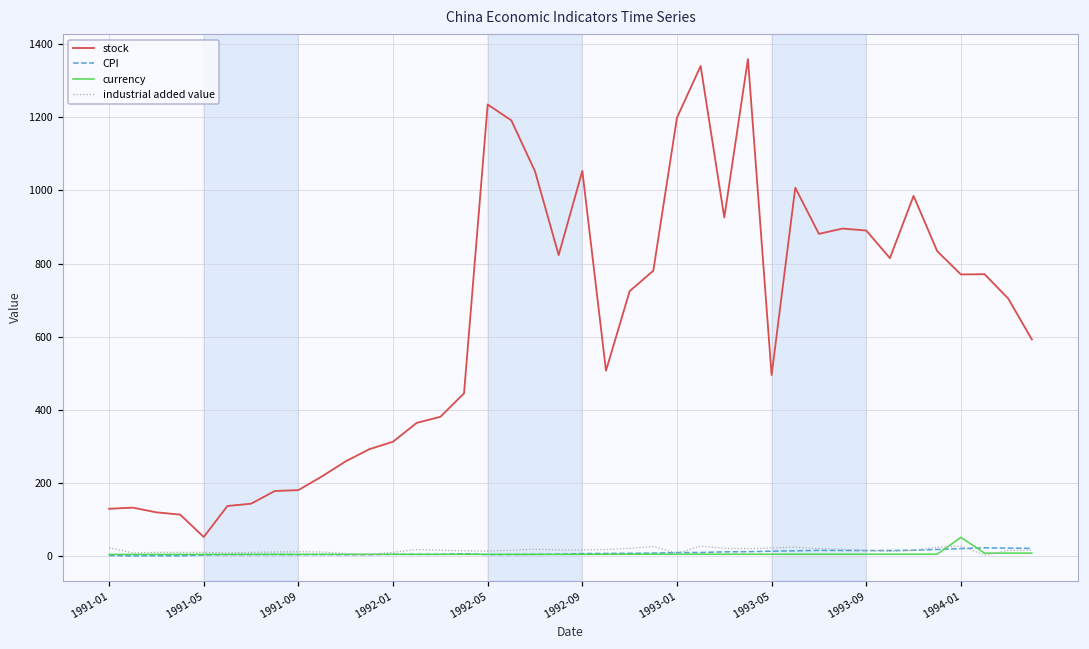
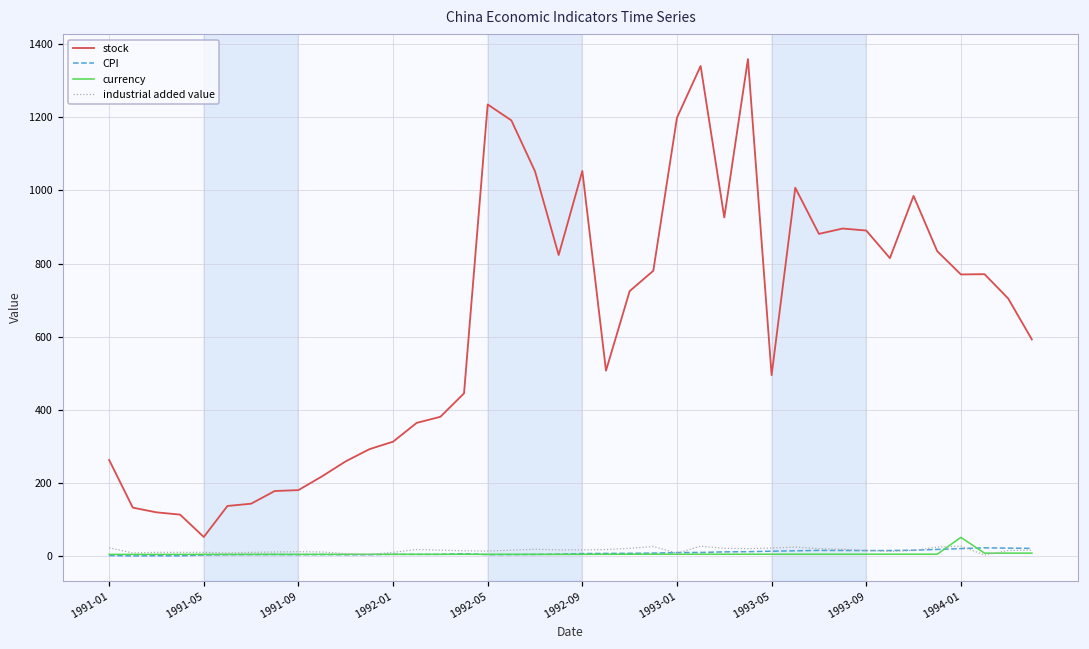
stock, 1991-01: 130 -> 260
